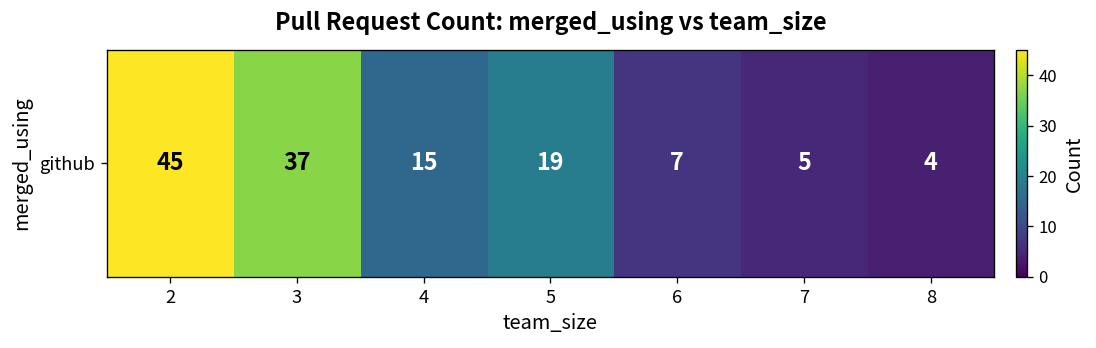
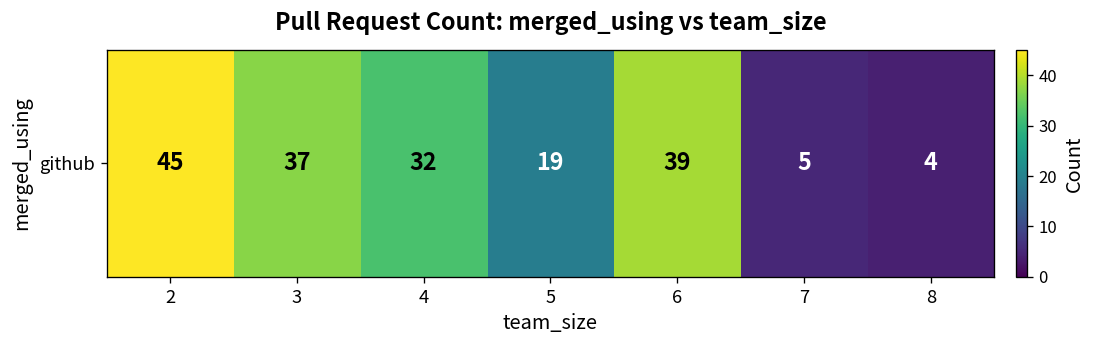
github, 4: 15 -> 32
github, 6: 7 -> 39
